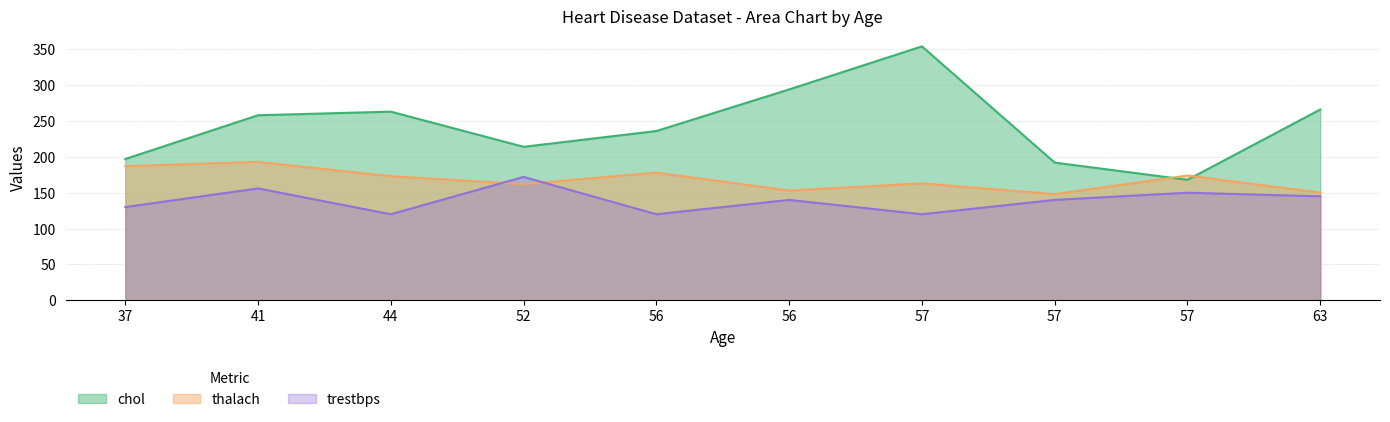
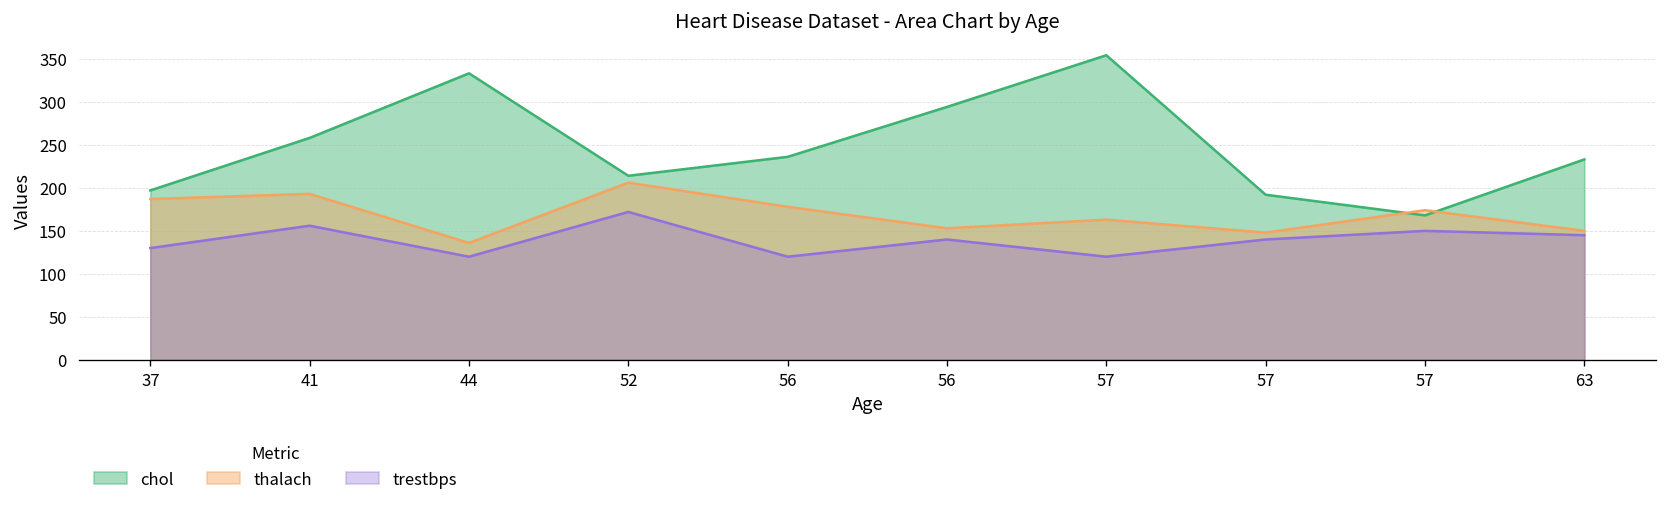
chol, 44: 260 -> 330
thalach, 44: 170 -> 140
thalach, 52: 160 -> 210
chol, 63: 270 -> 230
